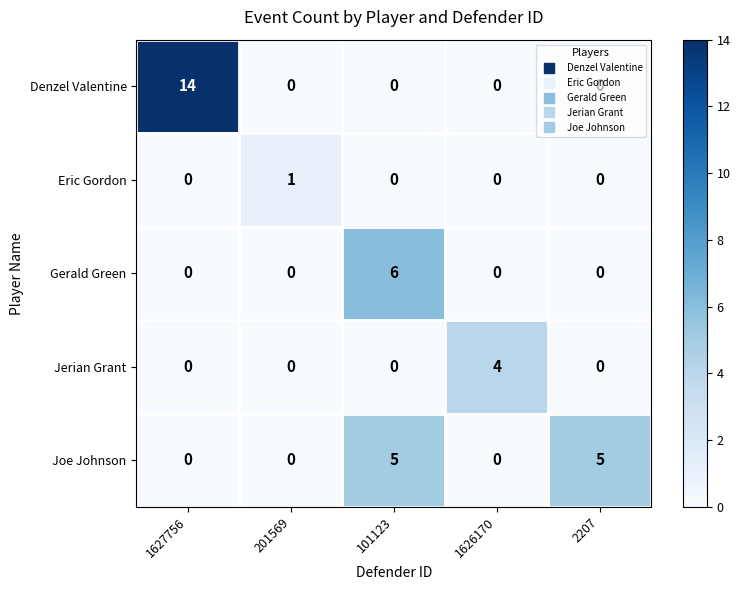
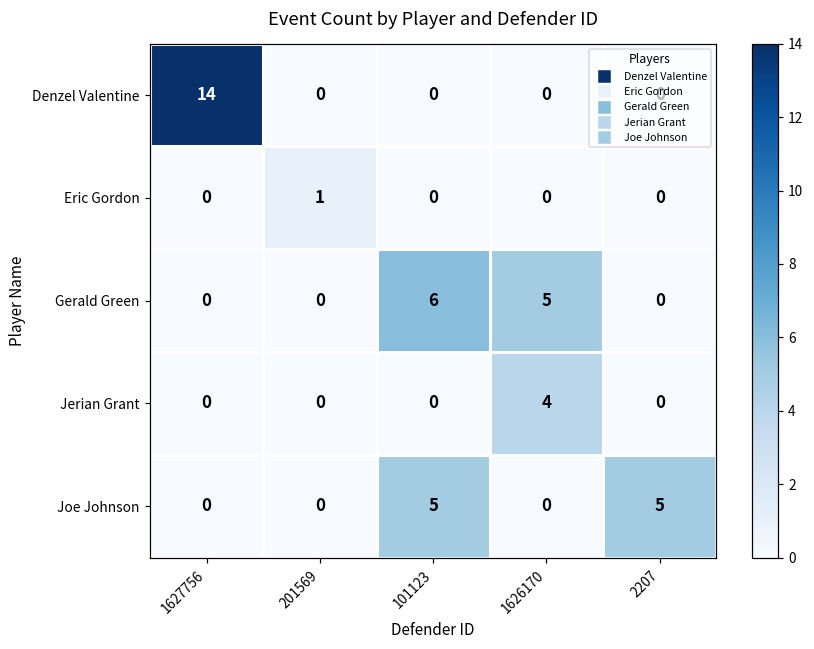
Gerald Green, 1626170: 0 -> 5
